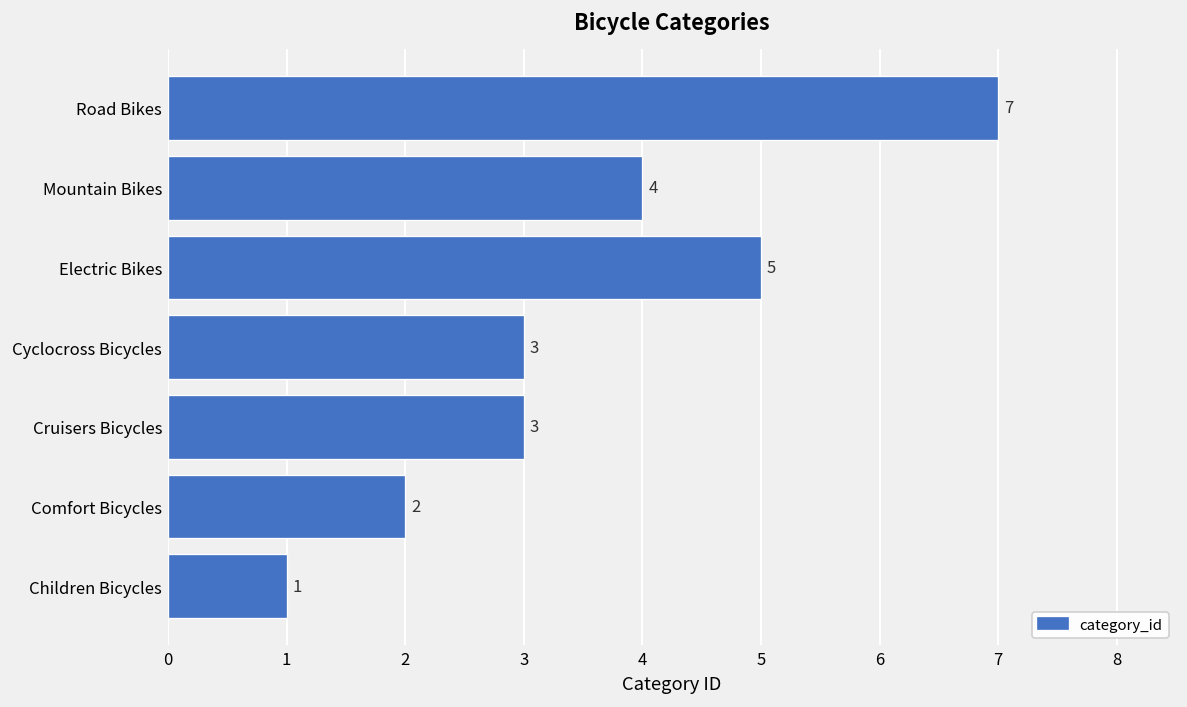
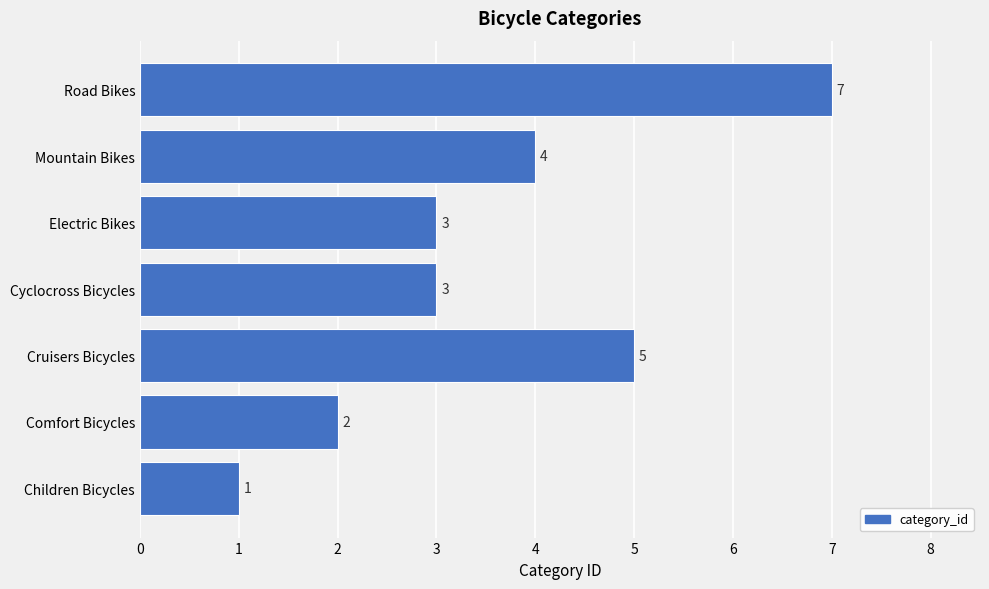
Electric Bikes: 5 -> 3
Cruisers Bicycles: 3 -> 5
